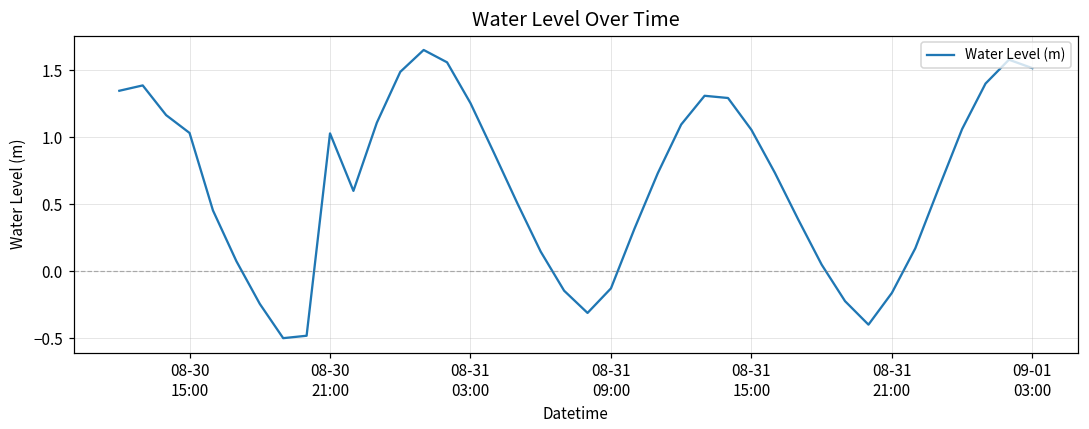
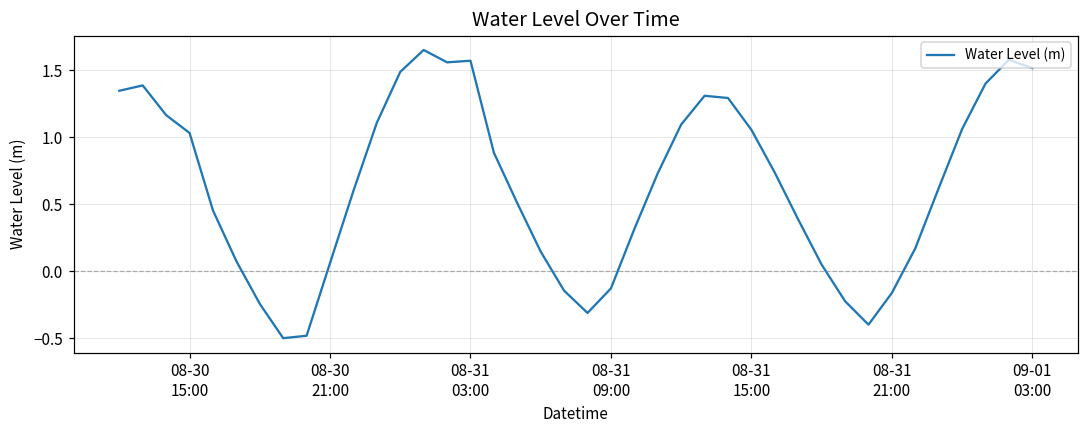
08-30 21:00: 1.03 -> 0.06
08-31 03:00: 1.25 -> 1.57
